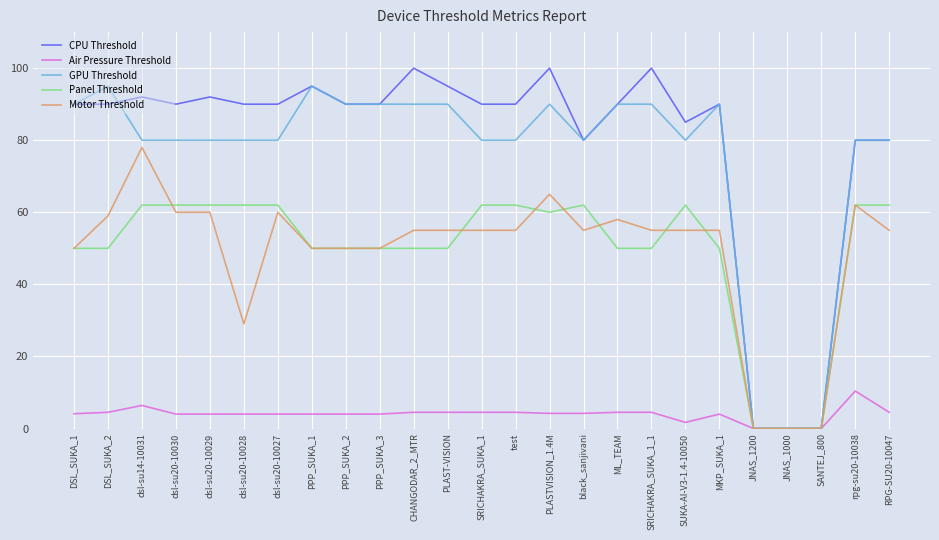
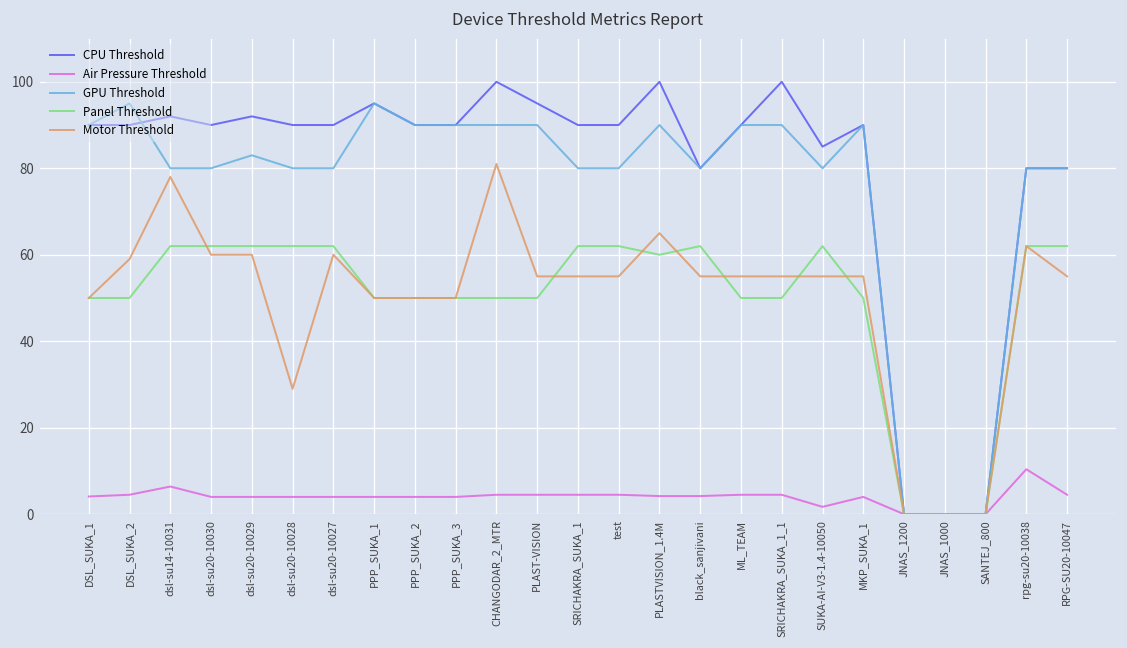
GPU Threshold, dsl-su20-10029: 80 -> 83
Motor Threshold, CHANGODAR_2_MTR: 55 -> 81
Motor Threshold, ML_TEAM: 58 -> 55
